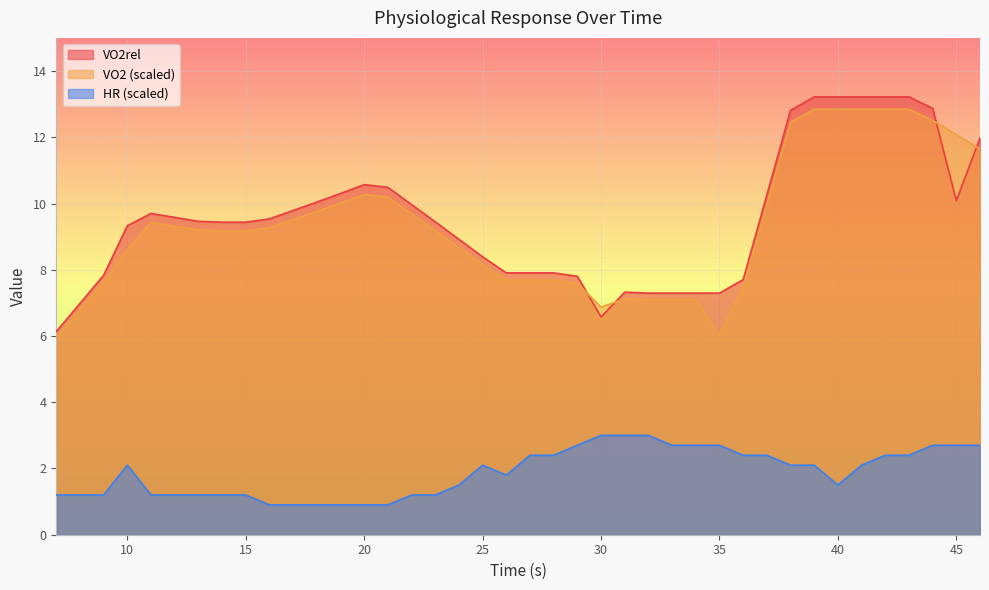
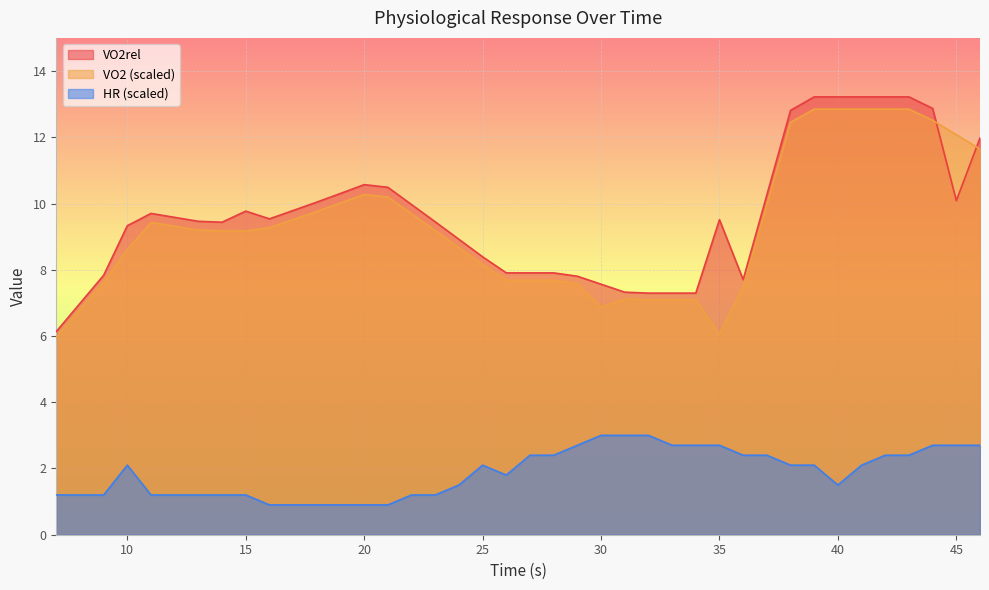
VO2rel, 15: 9.4 -> 9.8
VO2rel, 30: 6.6 -> 7.6
VO2rel, 35: 7.3 -> 9.5
